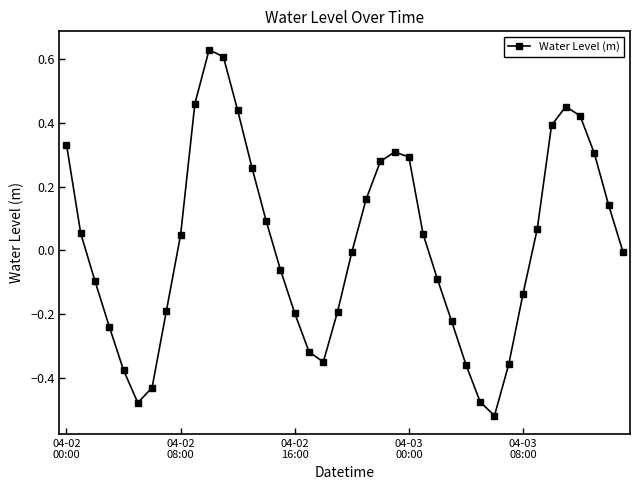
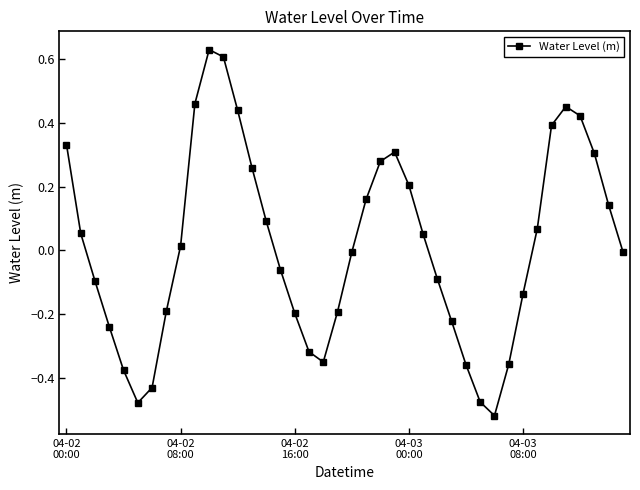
04-02 08:00: 0.05 -> 0.01
04-03 00:00: 0.29 -> 0.20
